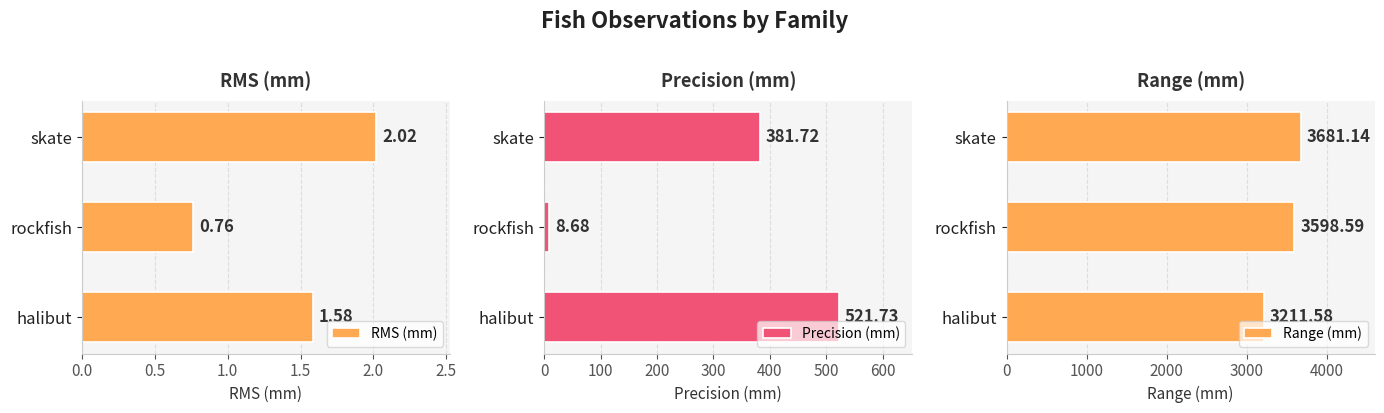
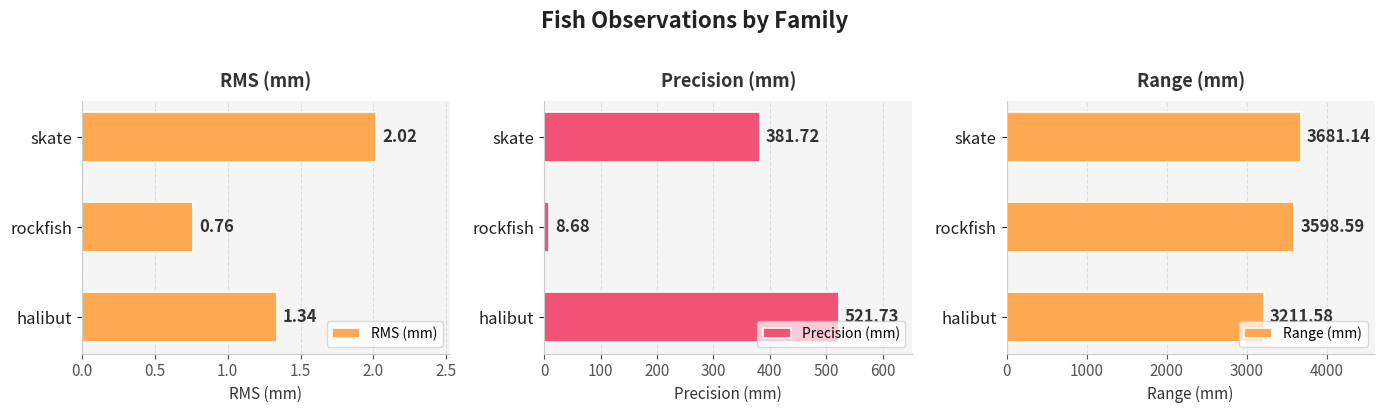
RMS (mm), halibut: 1.58 -> 1.34
